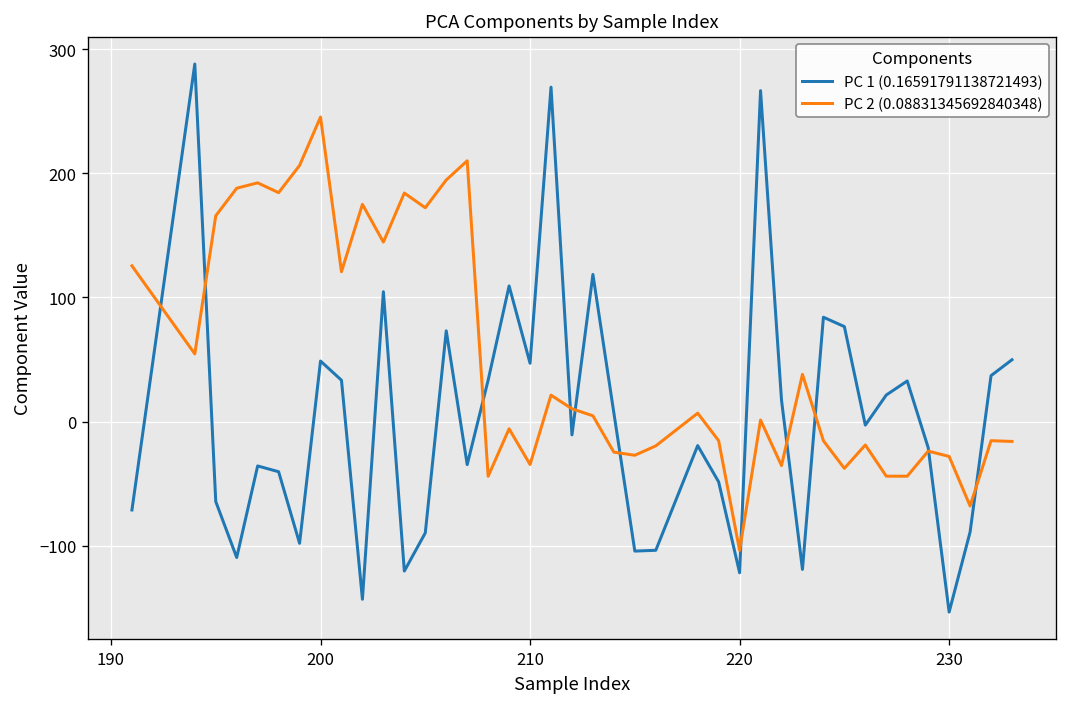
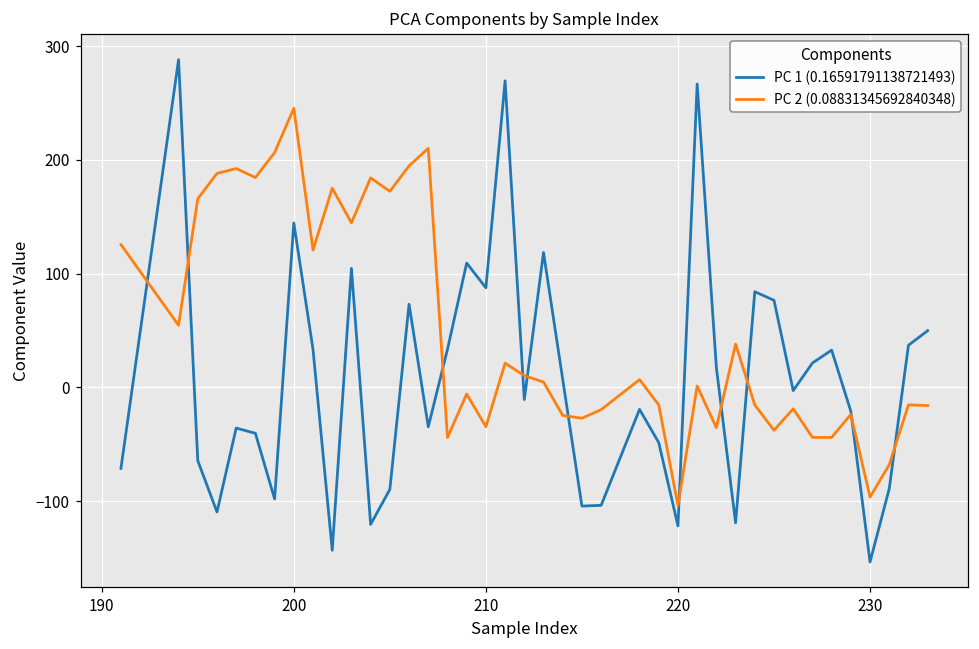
PC 1 (0.16591791138721493), 200: 49 -> 144
PC 1 (0.16591791138721493), 210: 47 -> 87
PC 2 (0.08831345692840348), 230: -28 -> -96
